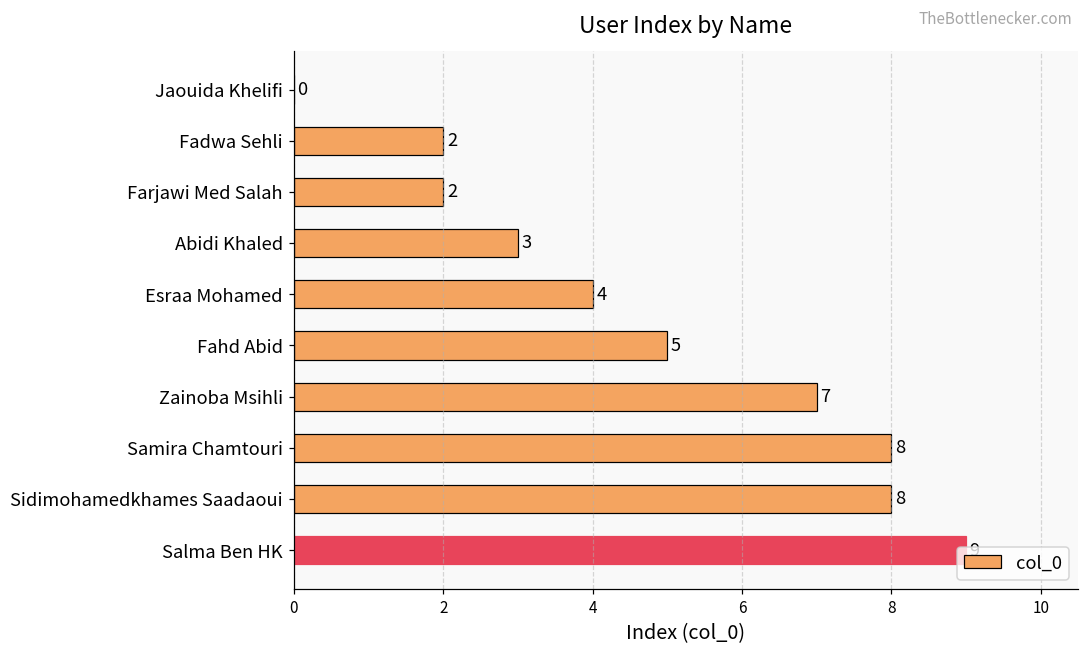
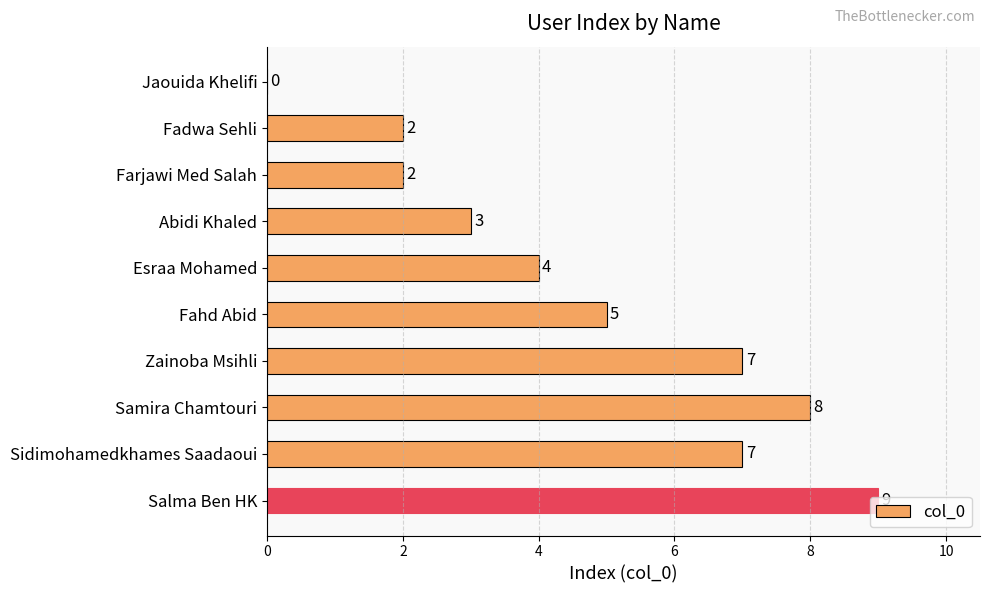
Sidimohamedkhames Saadaoui: 8 -> 7
